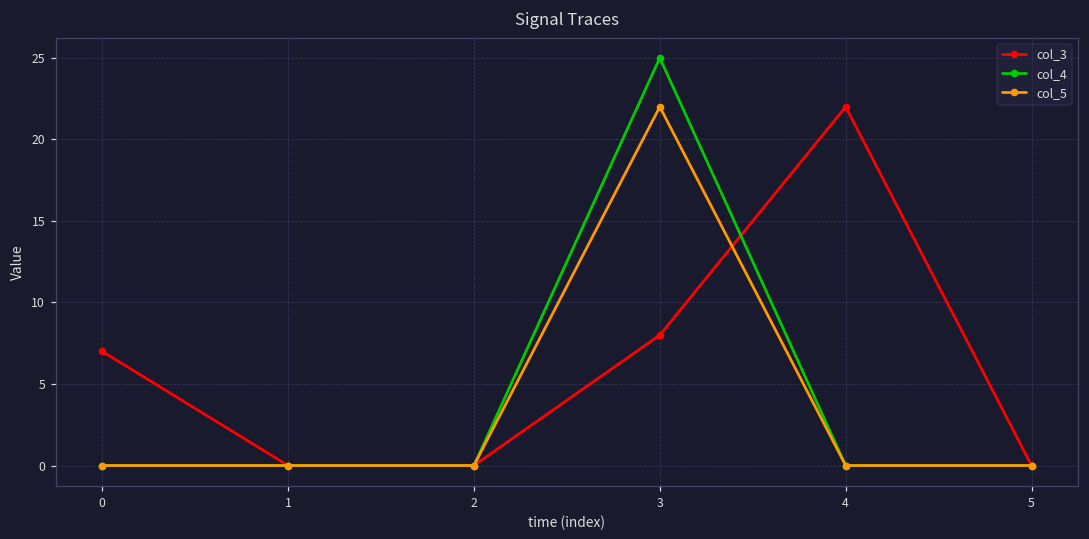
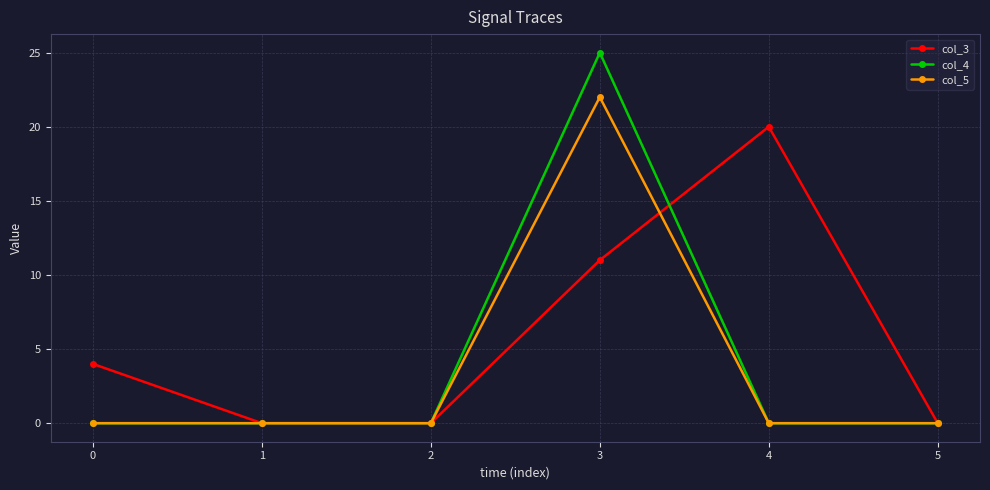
col_3, 0: 7 -> 4
col_3, 3: 8 -> 11
col_3, 4: 22 -> 20
